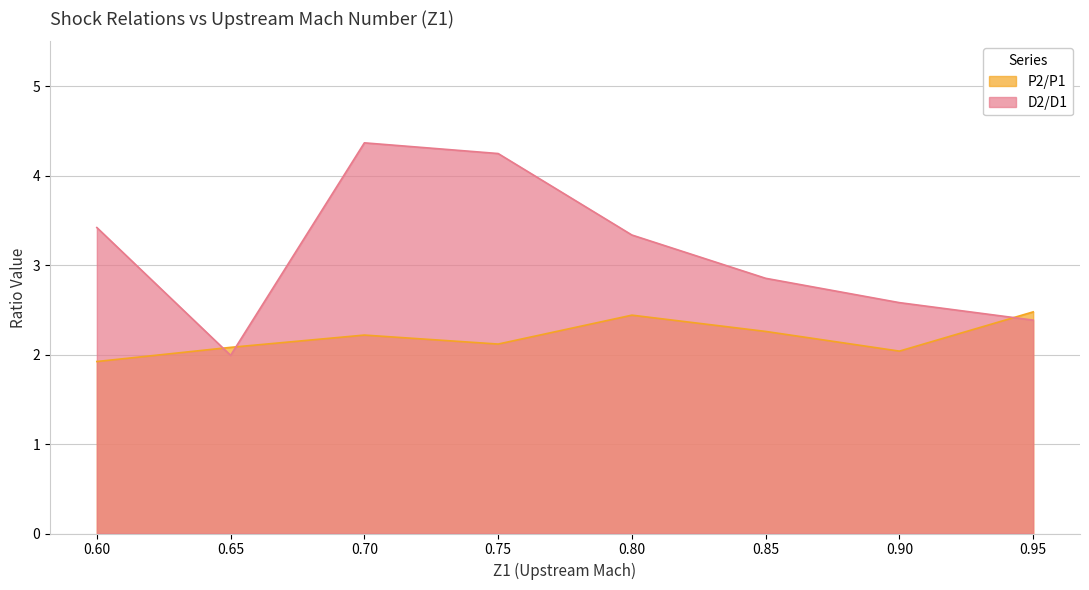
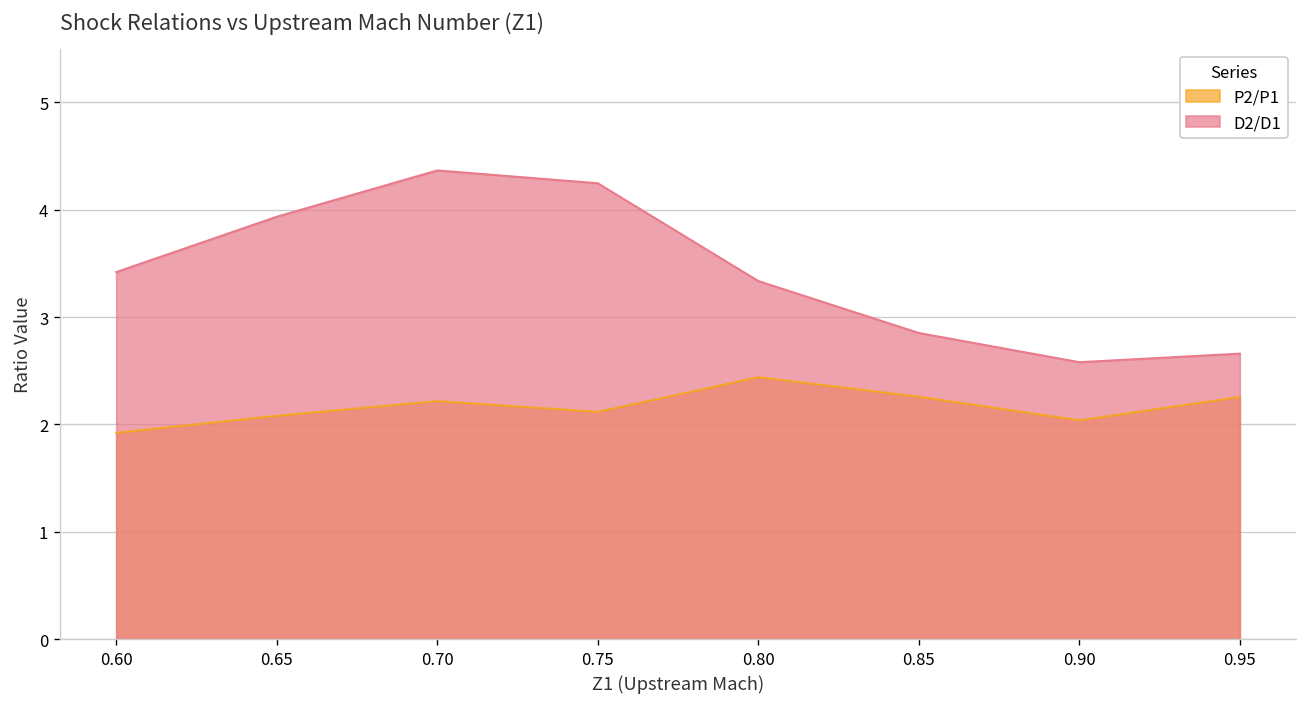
D2/D1, 0.65: 2.0 -> 3.9
P2/P1, 0.95: 2.5 -> 2.3
D2/D1, 0.95: 2.4 -> 2.7
